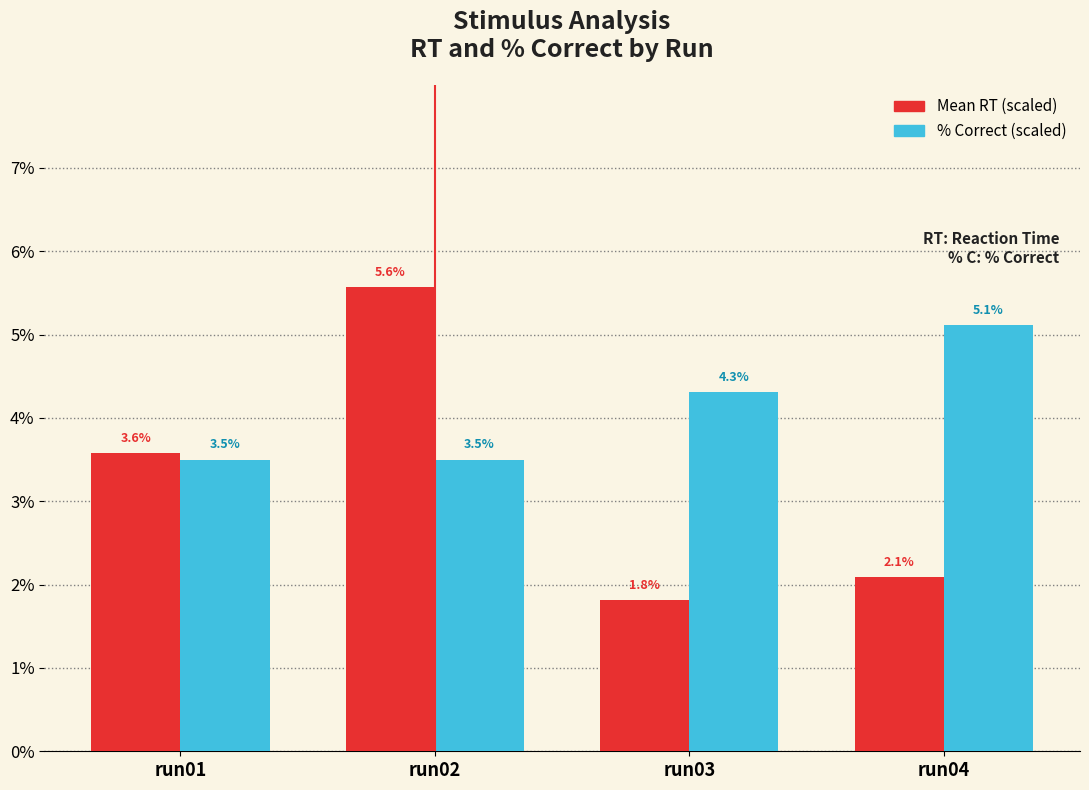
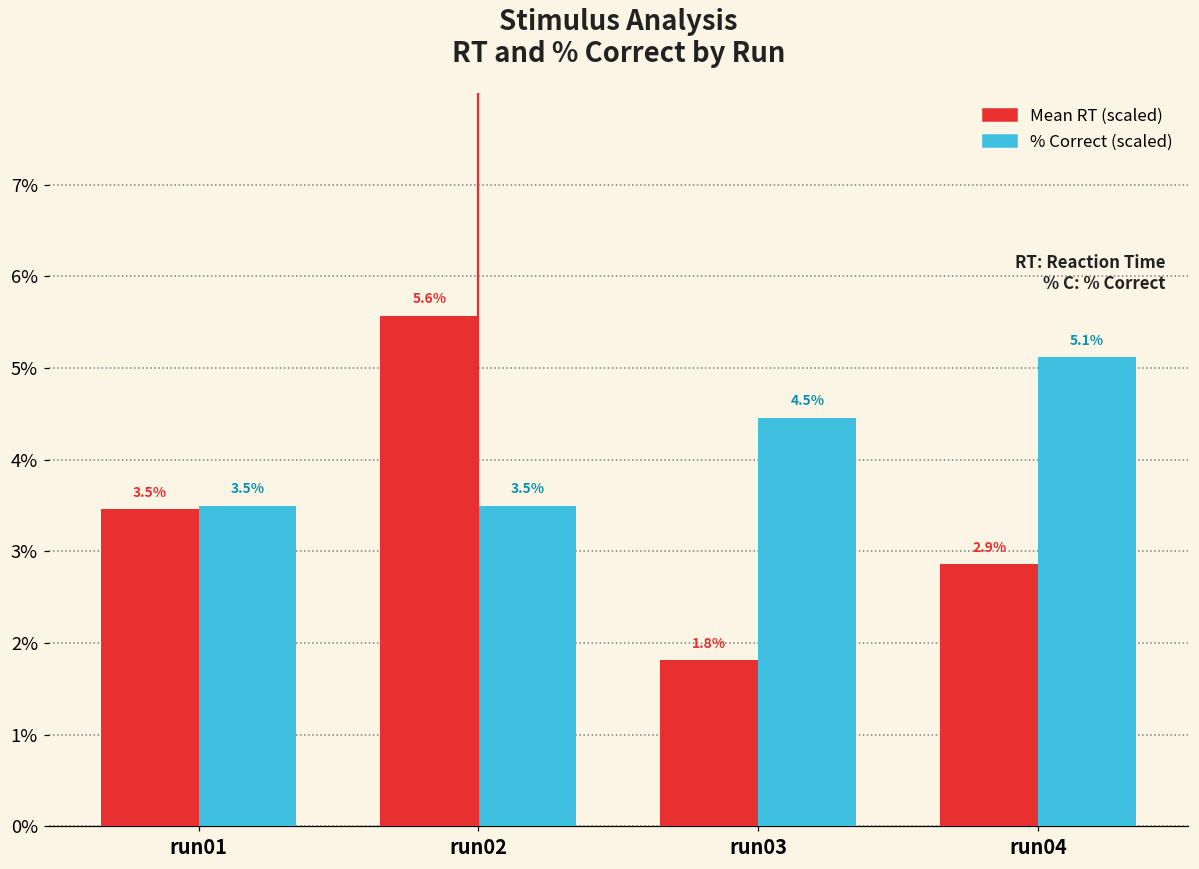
Mean RT (scaled), run01: 3.6% -> 3.5%
% Correct (scaled), run03: 4.3% -> 4.5%
Mean RT (scaled), run04: 2.1% -> 2.9%
